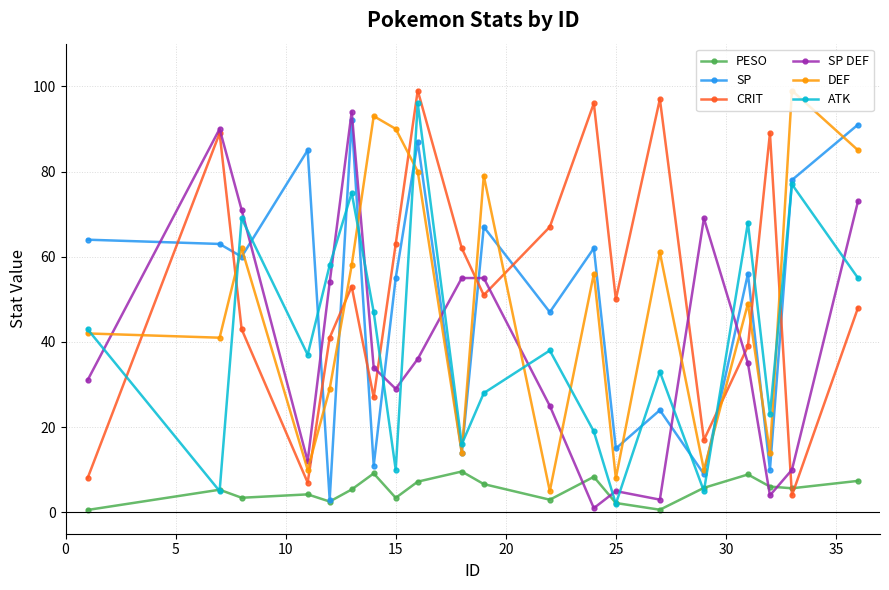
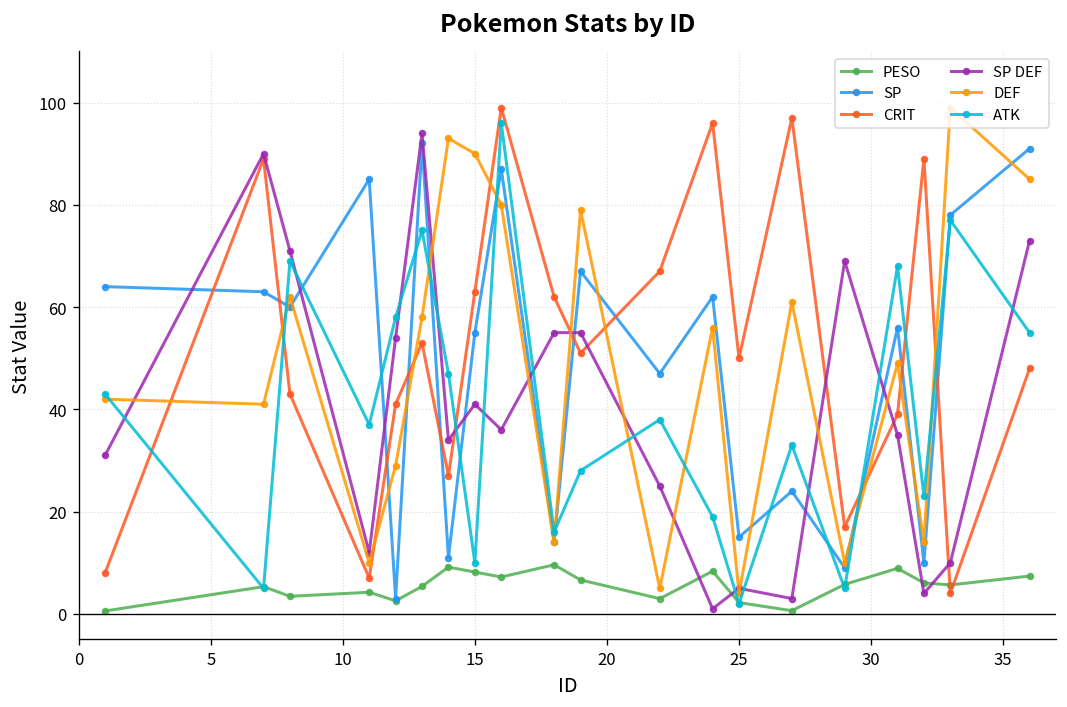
PESO, 15: 3 -> 8
SP DEF, 15: 29 -> 41
DEF, 25: 8 -> 4
